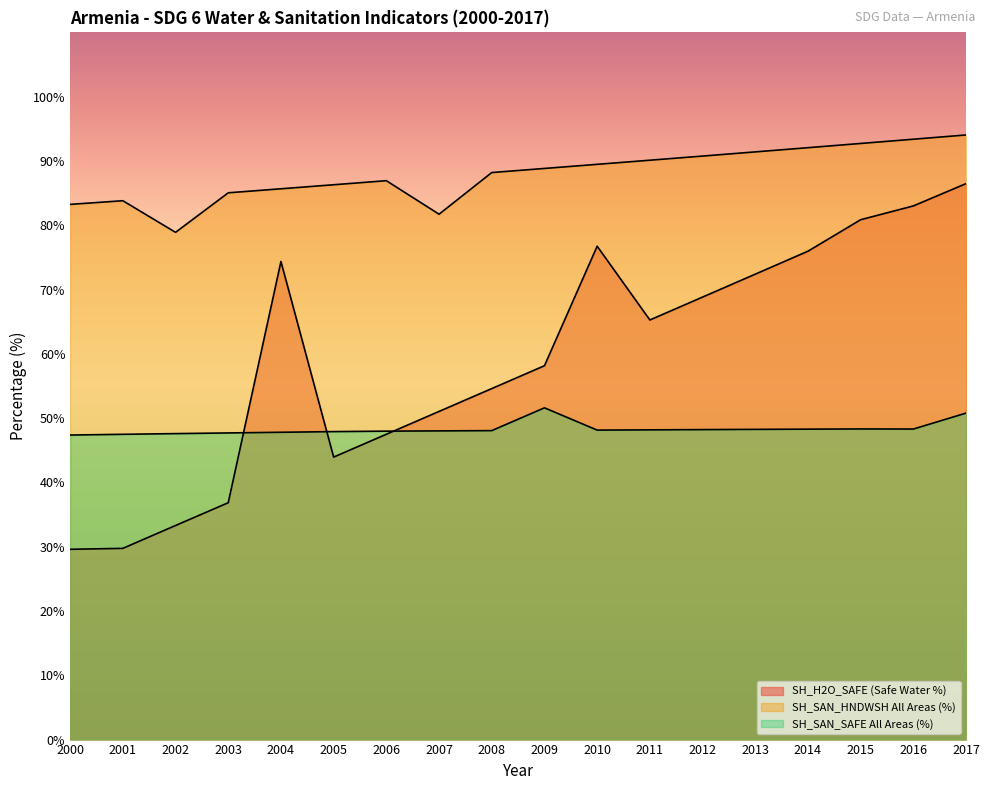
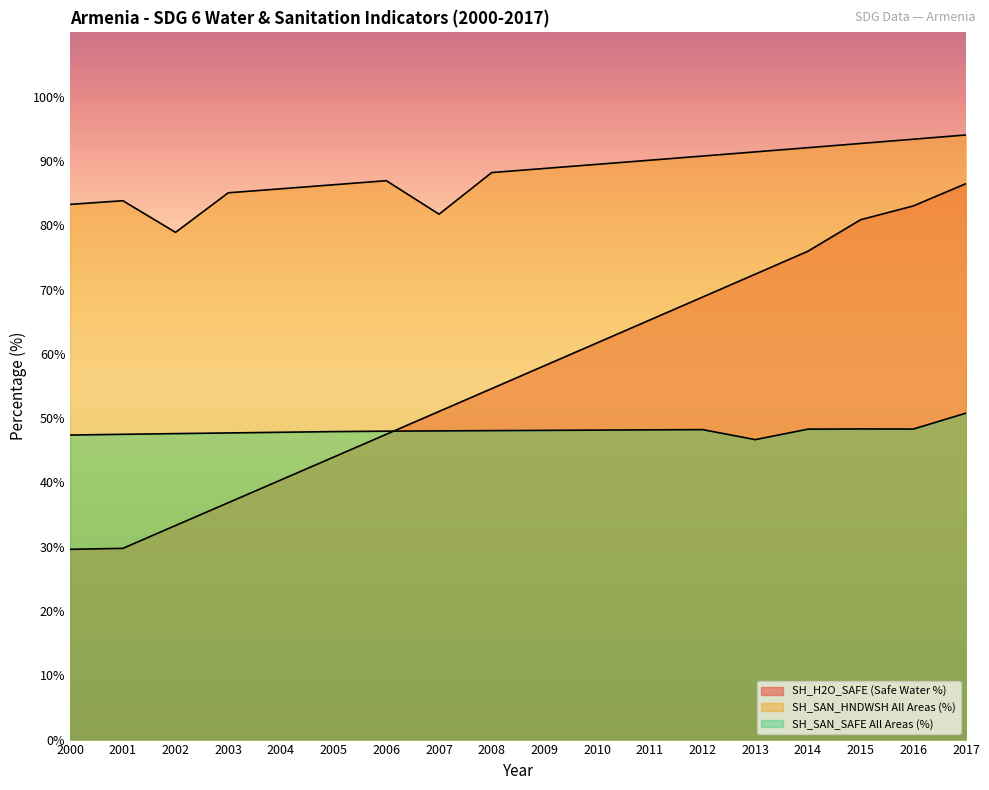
SH_H2O_SAFE (Safe Water %), 2004: 74% -> 40%
SH_SAN_SAFE All Areas (%), 2009: 52% -> 48%
SH_H2O_SAFE (Safe Water %), 2010: 77% -> 62%
SH_SAN_SAFE All Areas (%), 2013: 48% -> 47%
